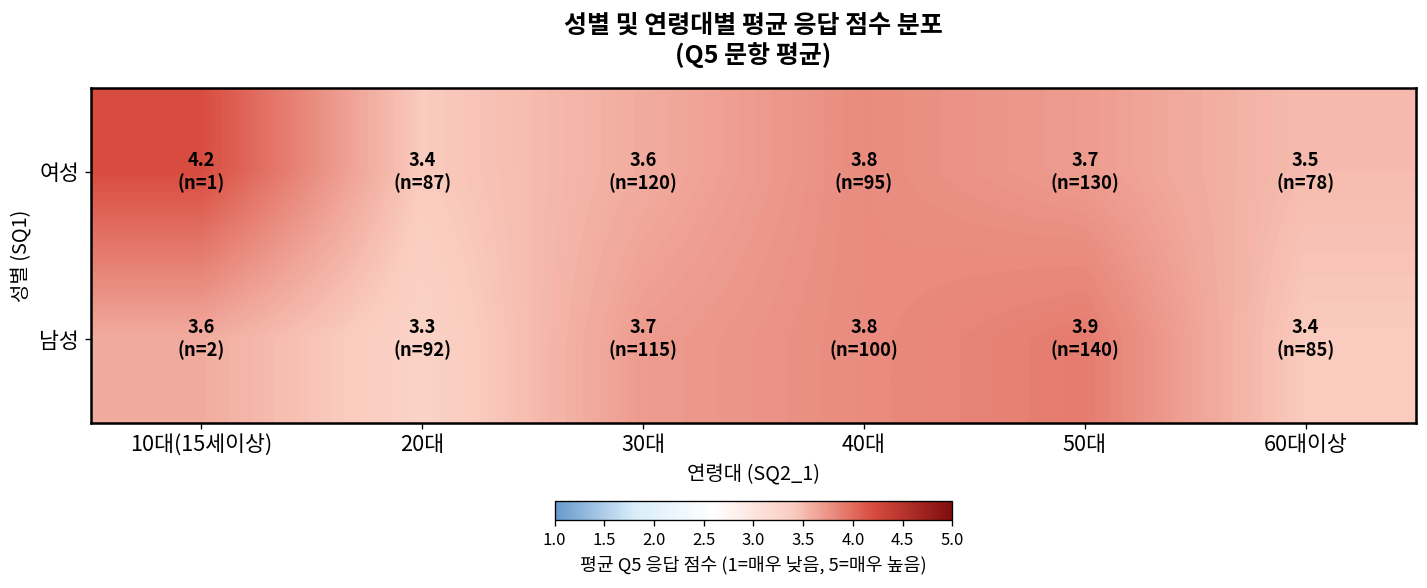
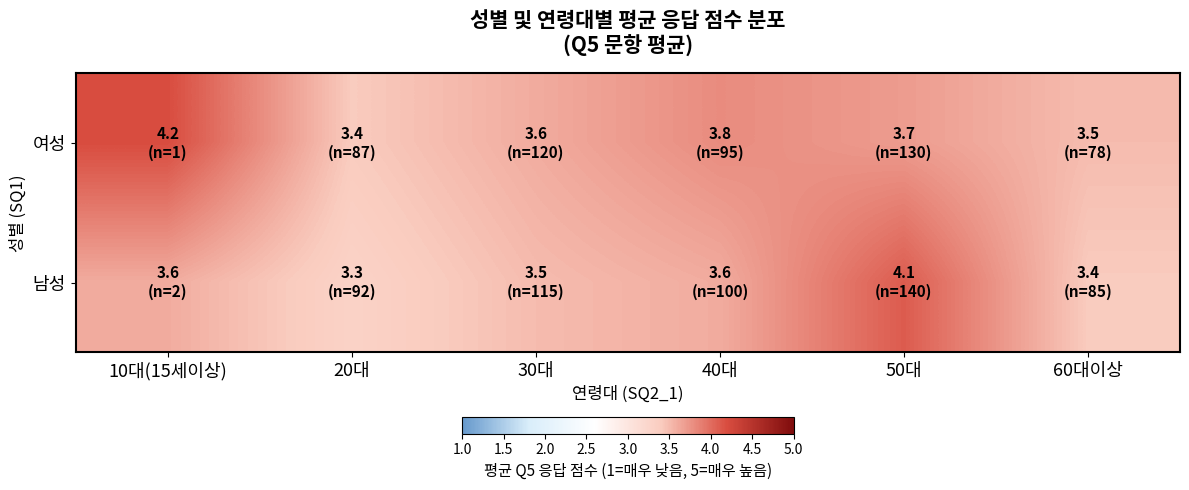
남성, 30대: 3.7 -> 3.5
남성, 40대: 3.8 -> 3.6
남성, 50대: 3.9 -> 4.1
